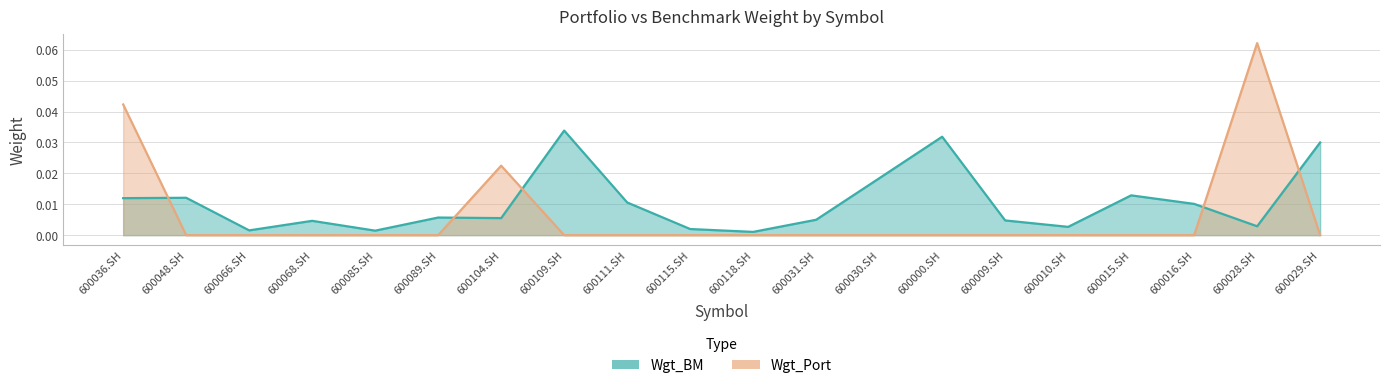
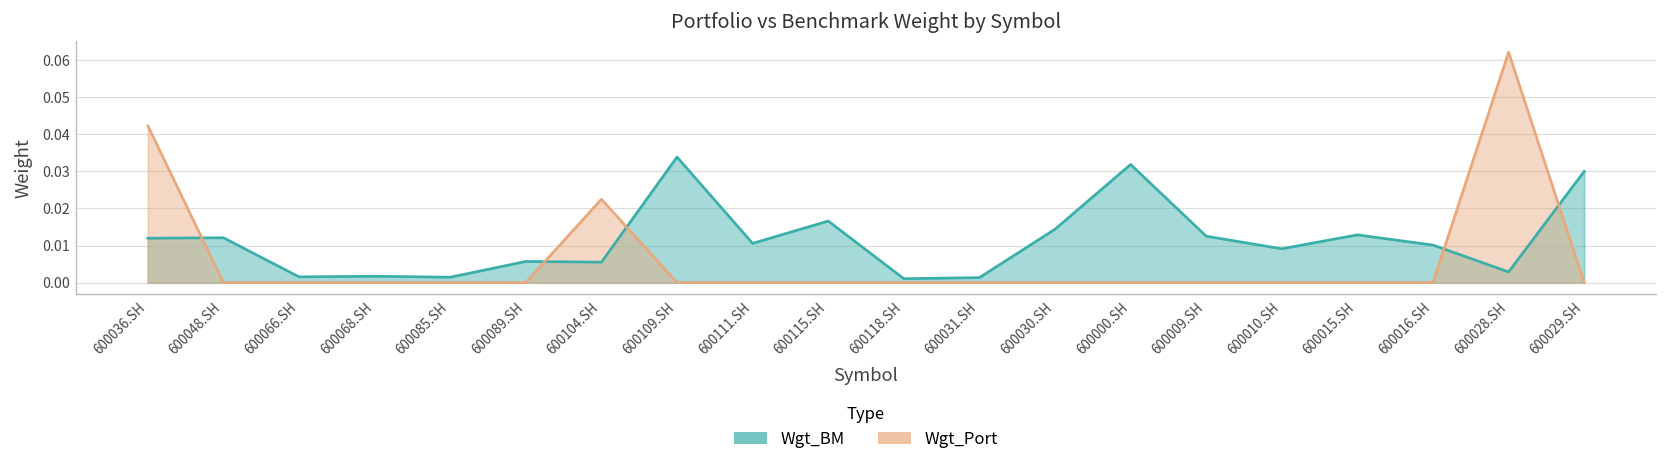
Wgt_BM, 600068.SH: 0.005 -> 0.002
Wgt_BM, 600115.SH: 0.002 -> 0.017
Wgt_BM, 600031.SH: 0.005 -> 0.001
Wgt_BM, 600030.SH: 0.018 -> 0.014
Wgt_BM, 600009.SH: 0.005 -> 0.013
Wgt_BM, 600010.SH: 0.003 -> 0.009
